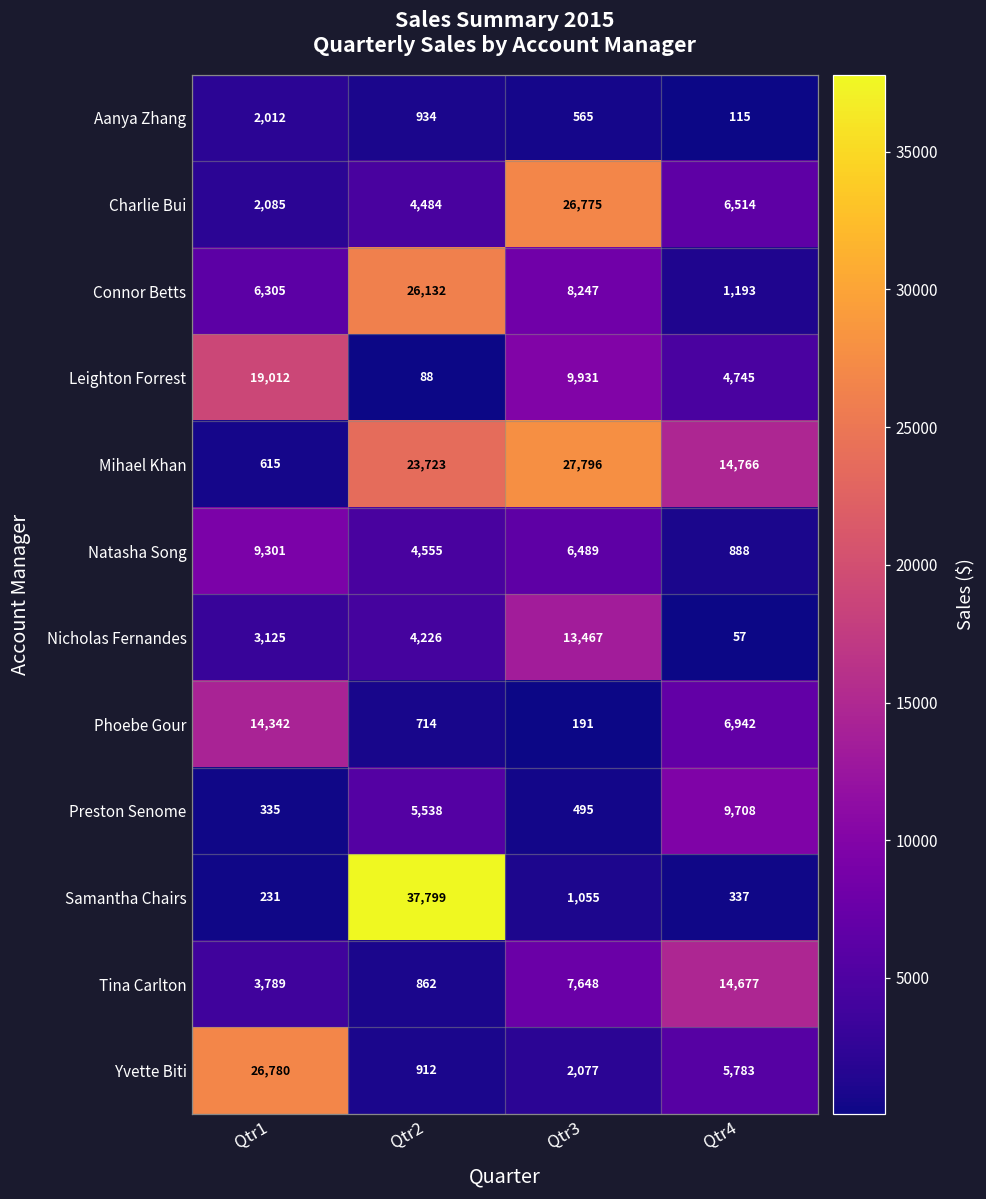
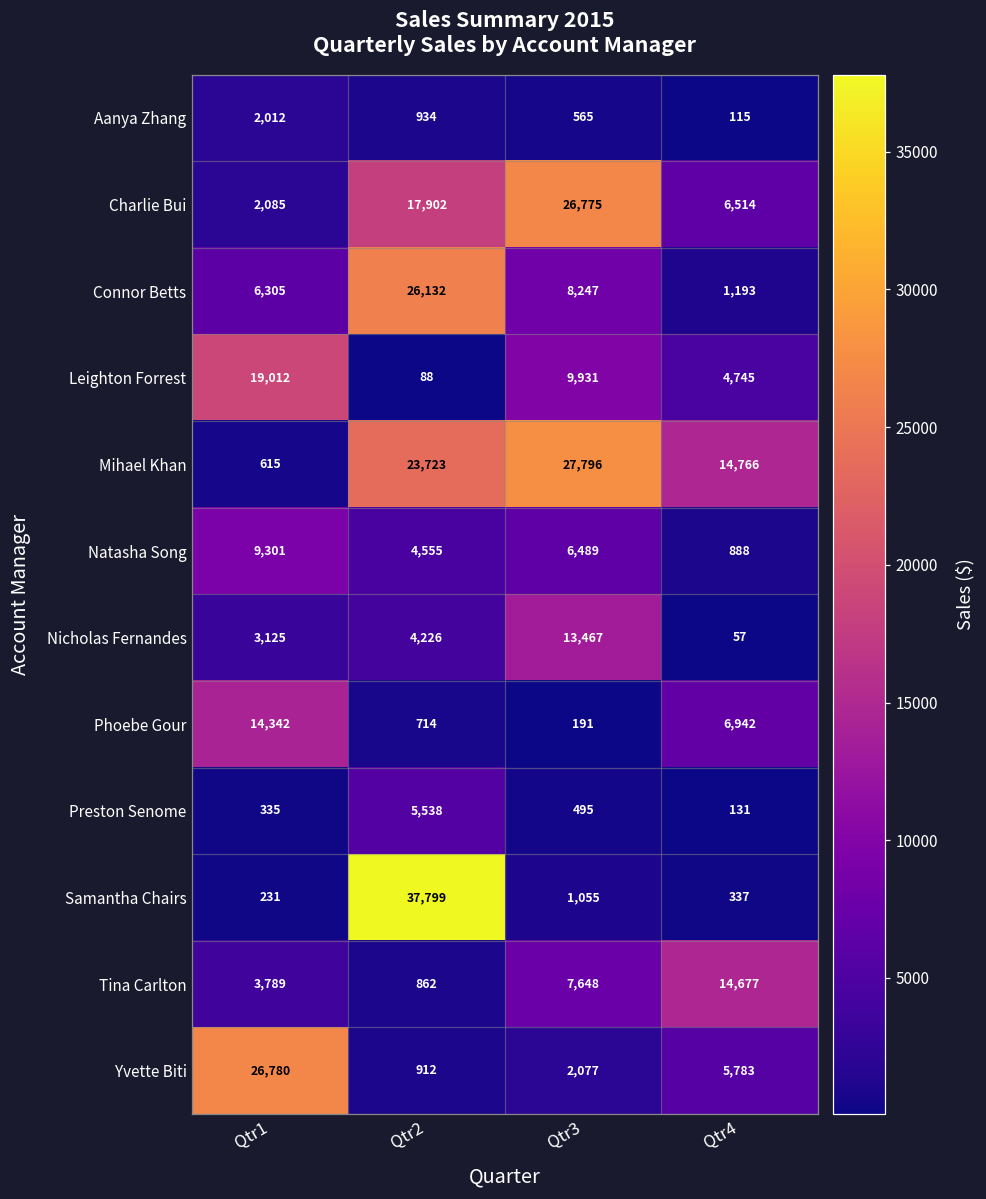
Charlie Bui, Qtr2: 4,484 -> 17,902
Preston Senome, Qtr4: 9,708 -> 131
